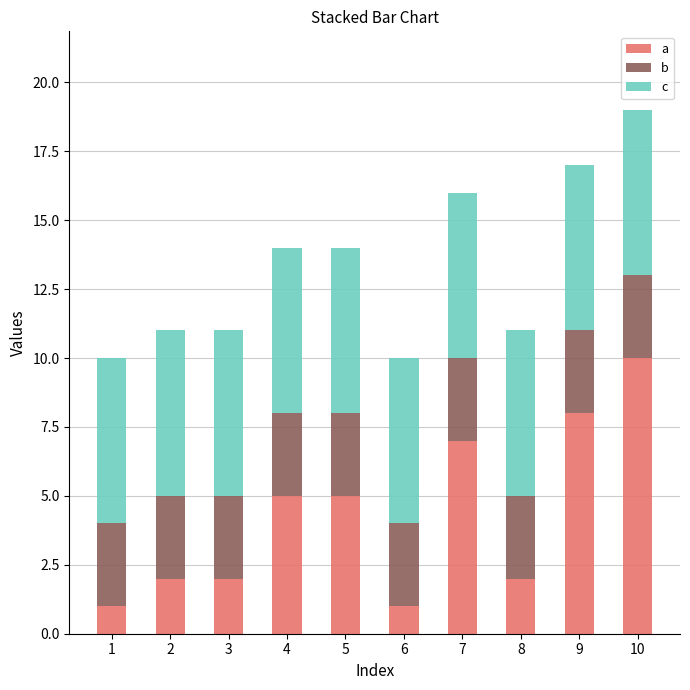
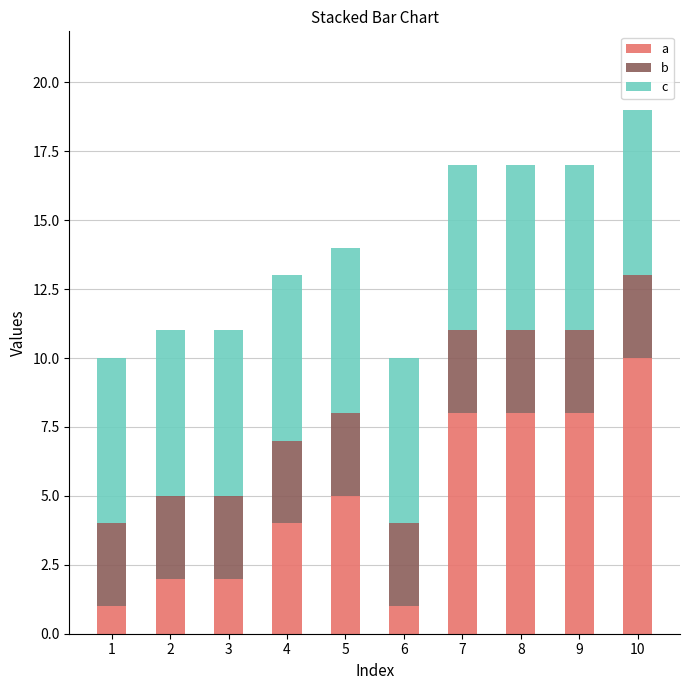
a, 4: 5 -> 4
a, 7: 7 -> 8
a, 8: 2 -> 8
